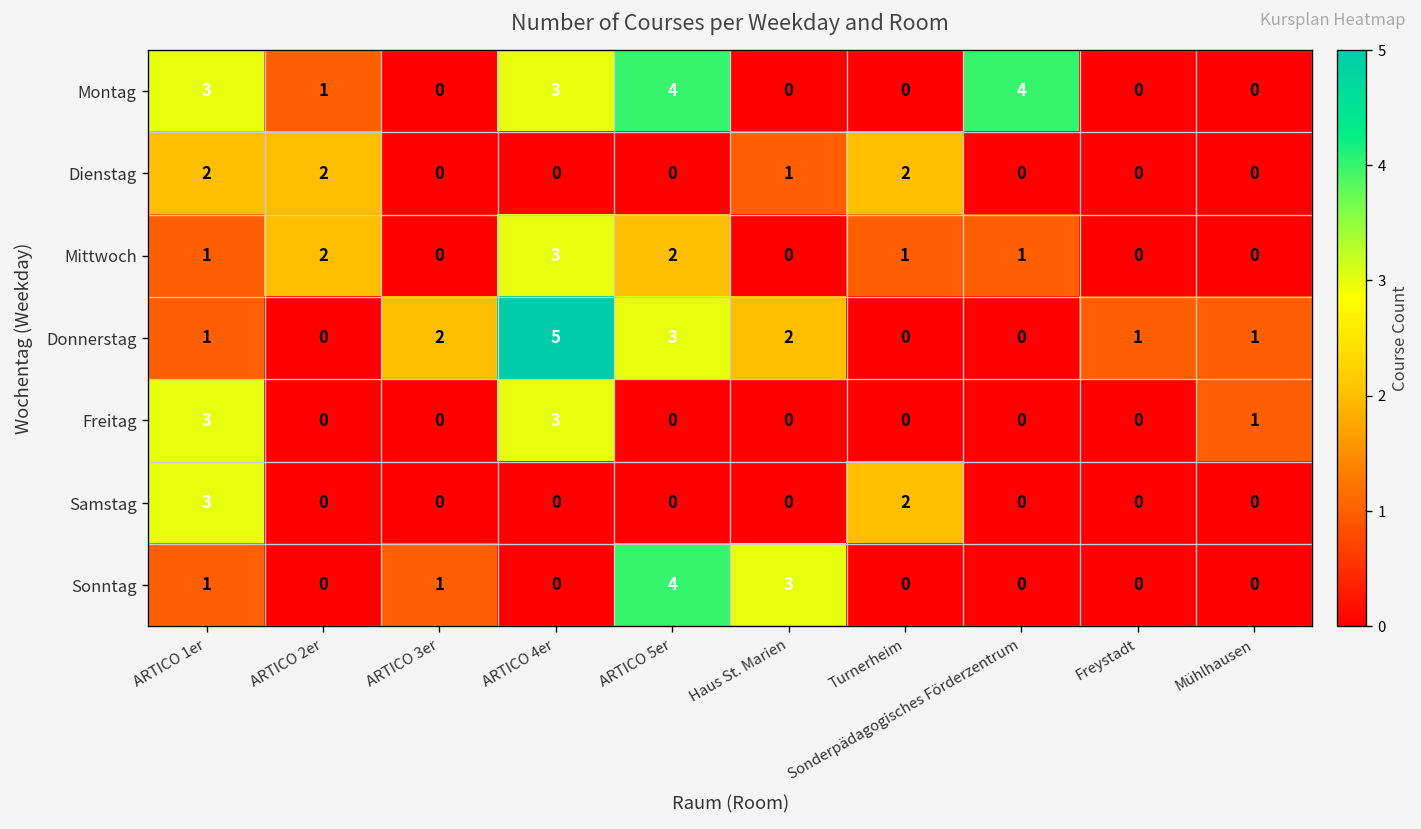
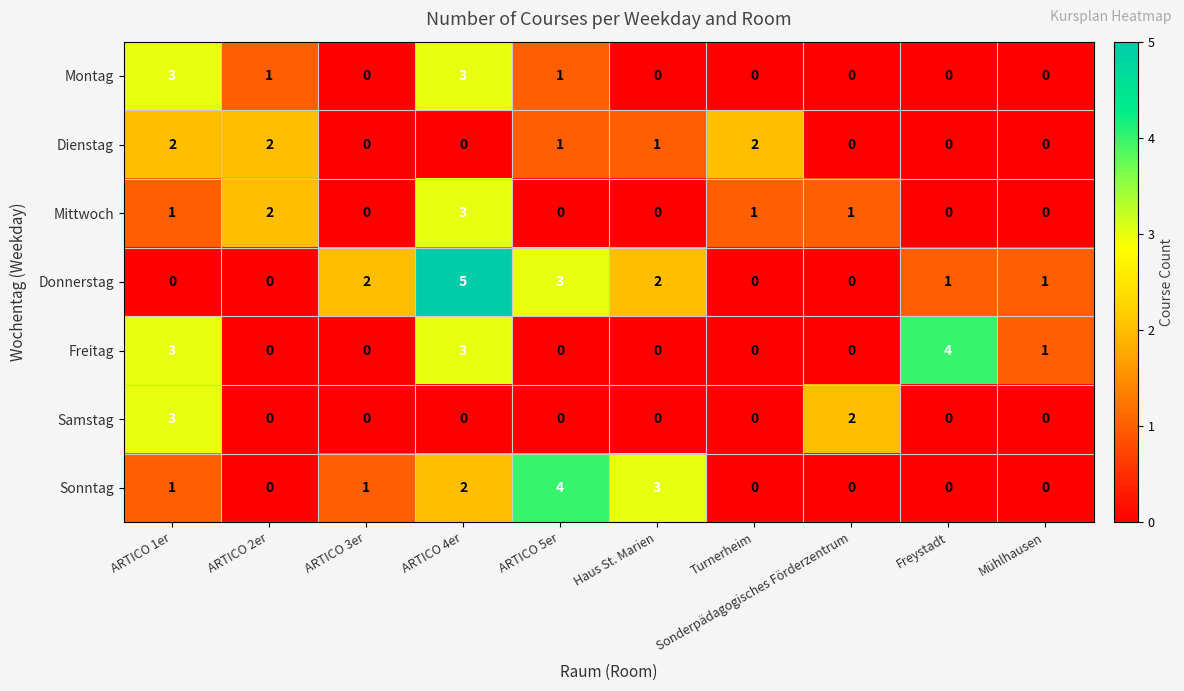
Montag, ARTICO 5er: 4 -> 1
Montag, Sonderpädagogisches Förderzentrum: 4 -> 0
Dienstag, ARTICO 5er: 0 -> 1
Mittwoch, ARTICO 5er: 2 -> 0
Donnerstag, ARTICO 1er: 1 -> 0
Freitag, Freystadt: 0 -> 4
Samstag, Turnerheim: 2 -> 0
Samstag, Sonderpädagogisches Förderzentrum: 0 -> 2
Sonntag, ARTICO 4er: 0 -> 2
